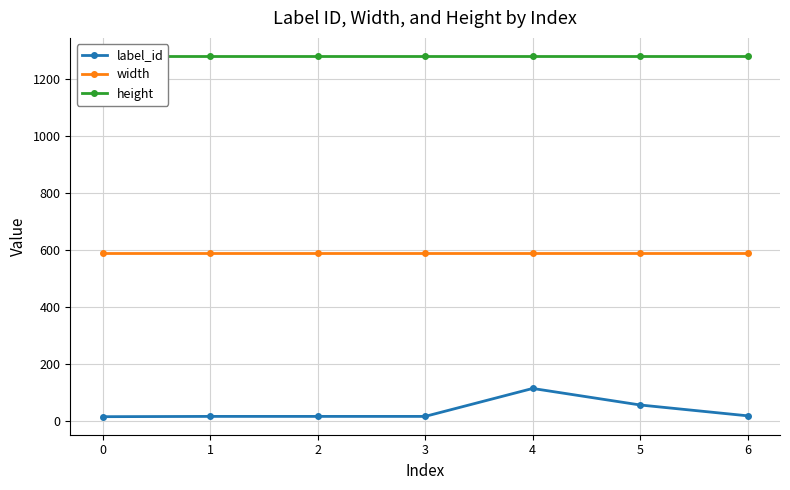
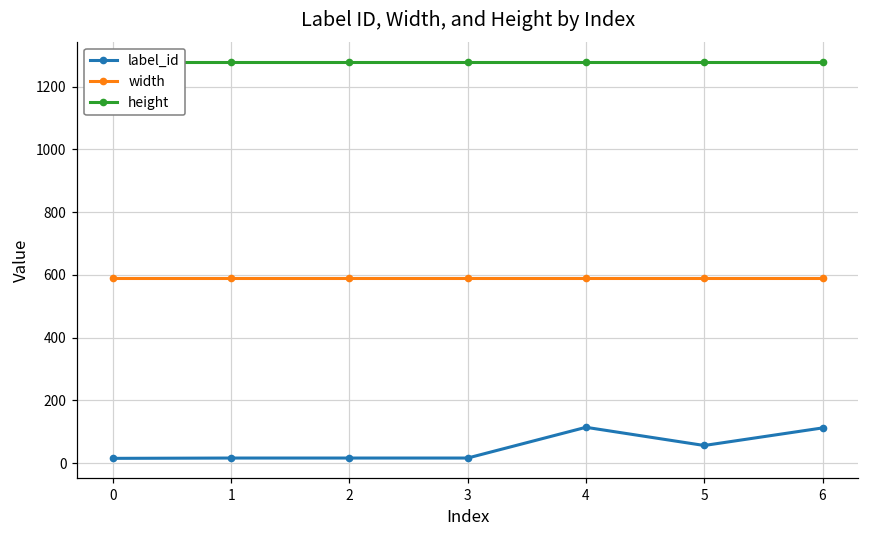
label_id, 6: 20 -> 110
